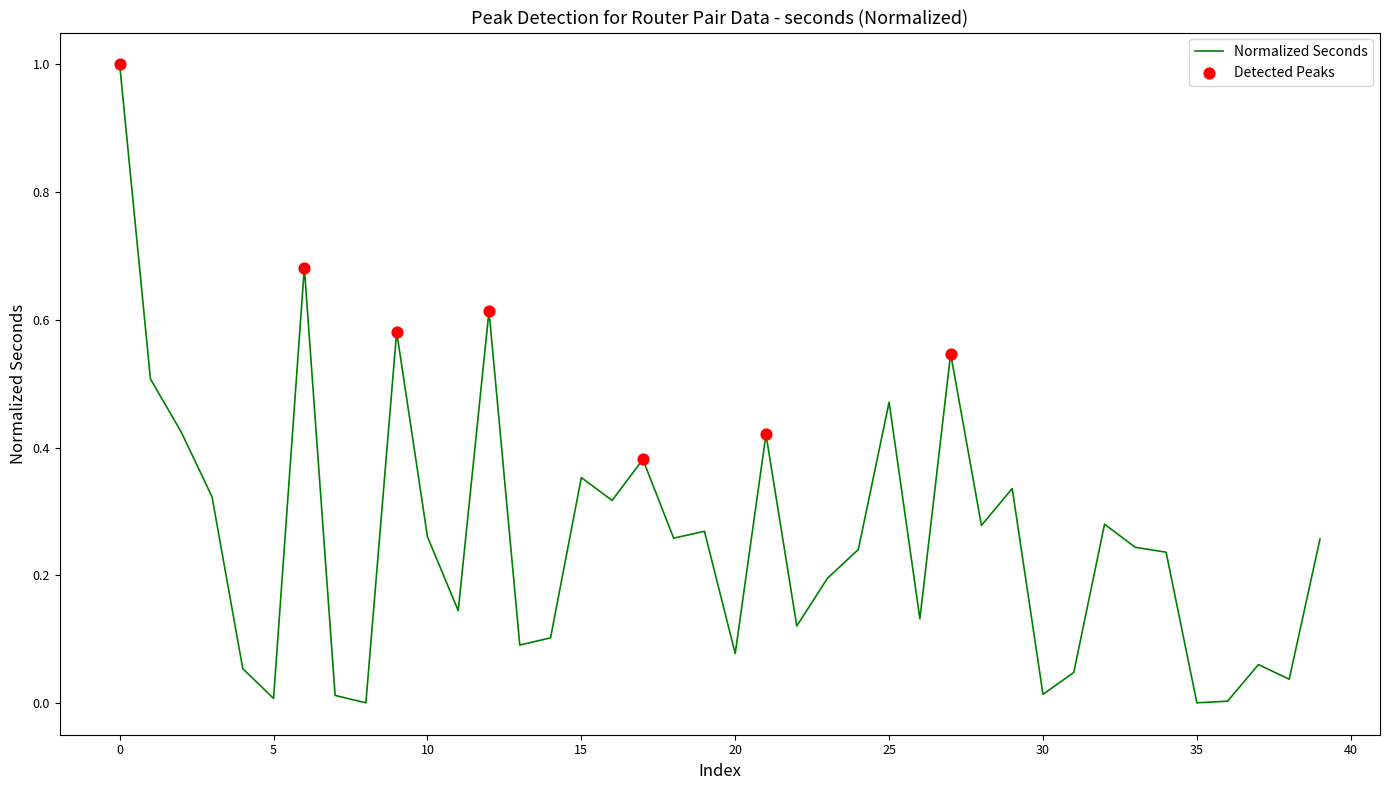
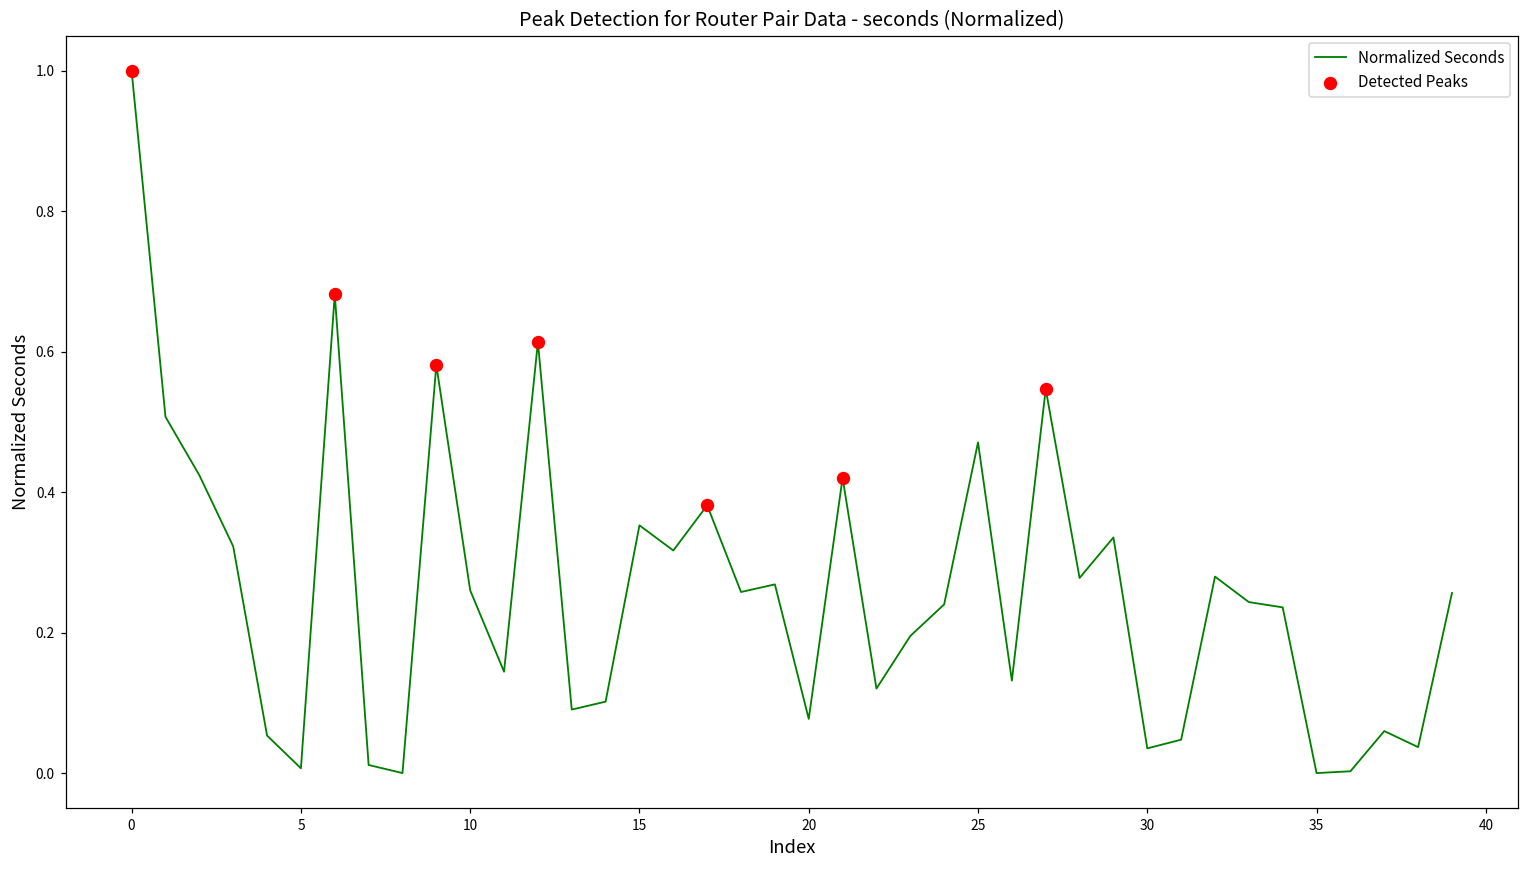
Normalized Seconds, 30: 0.01 -> 0.04
